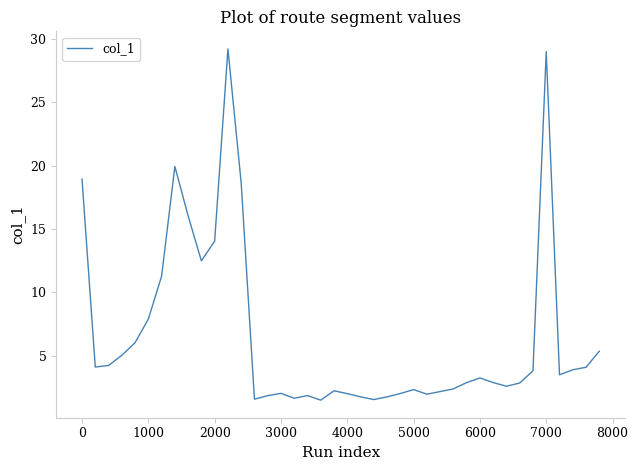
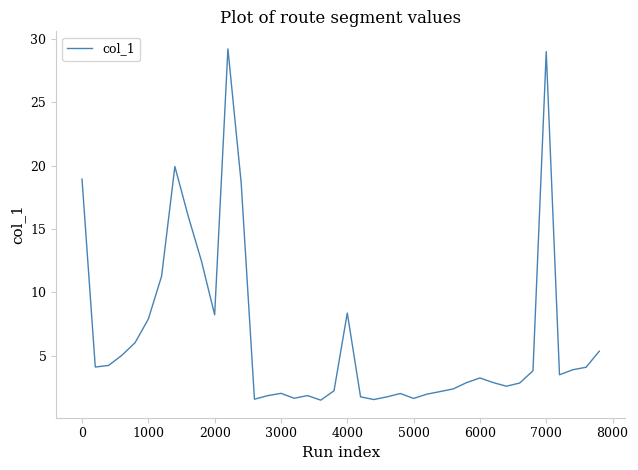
2000: 14.0 -> 8.2
4000: 2.0 -> 8.4
5000: 2.3 -> 1.6
